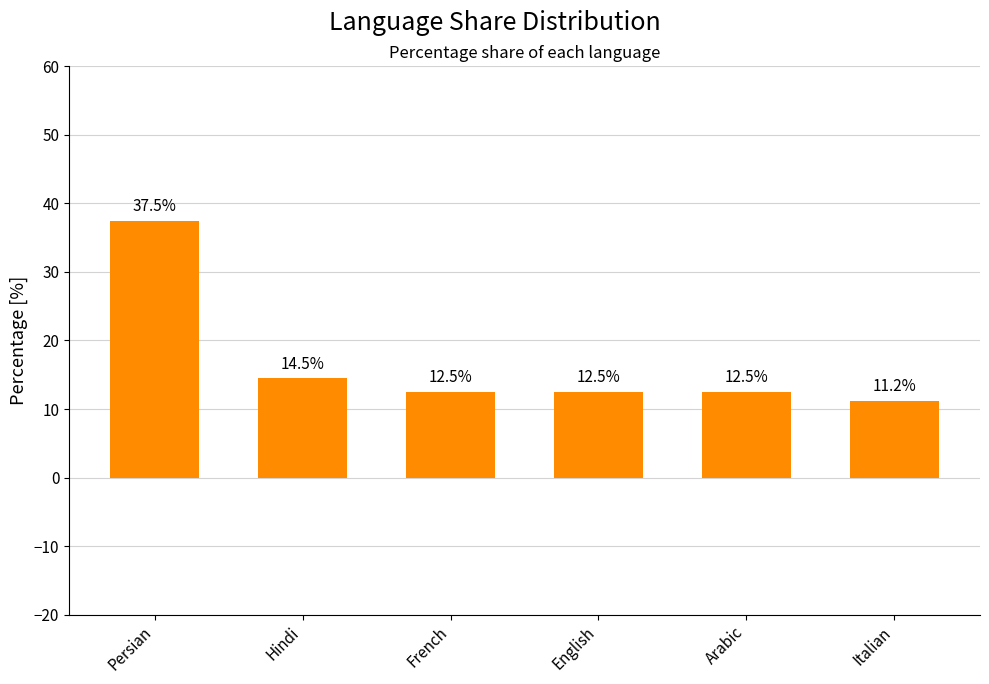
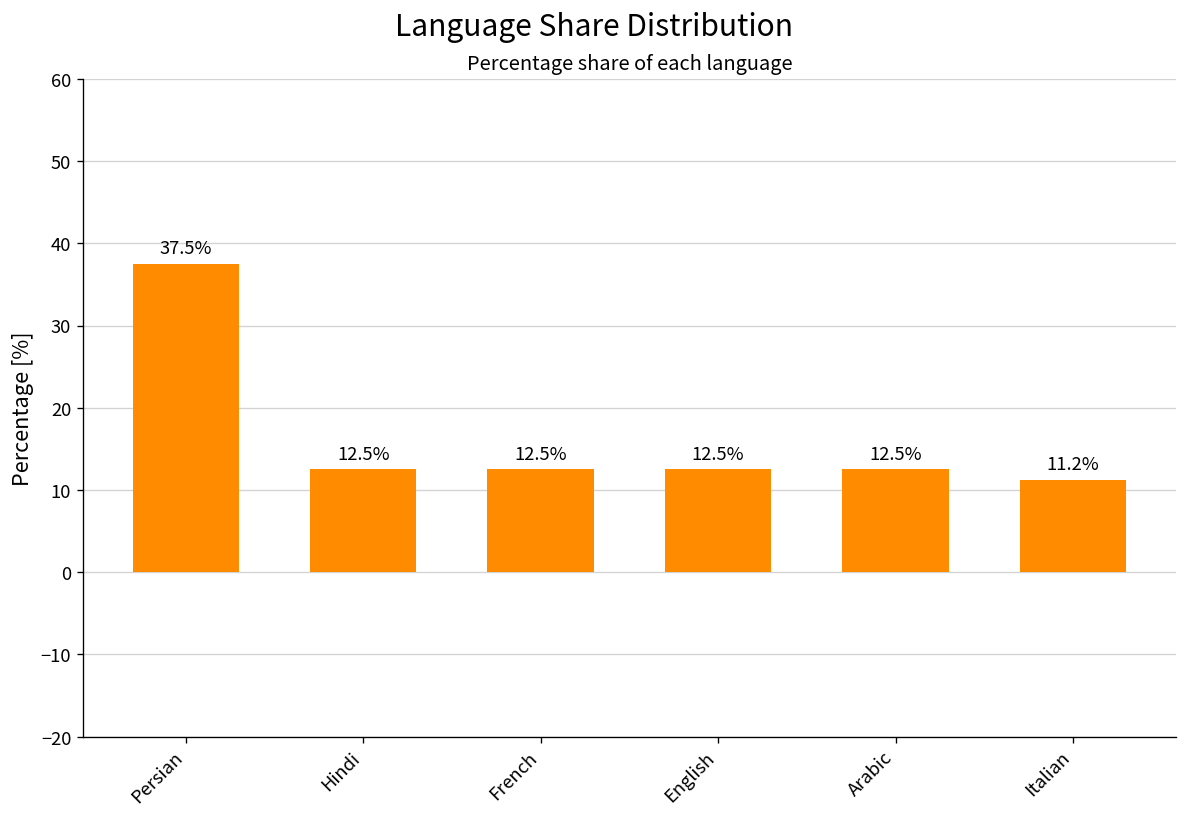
Hindi: 14.5% -> 12.5%
